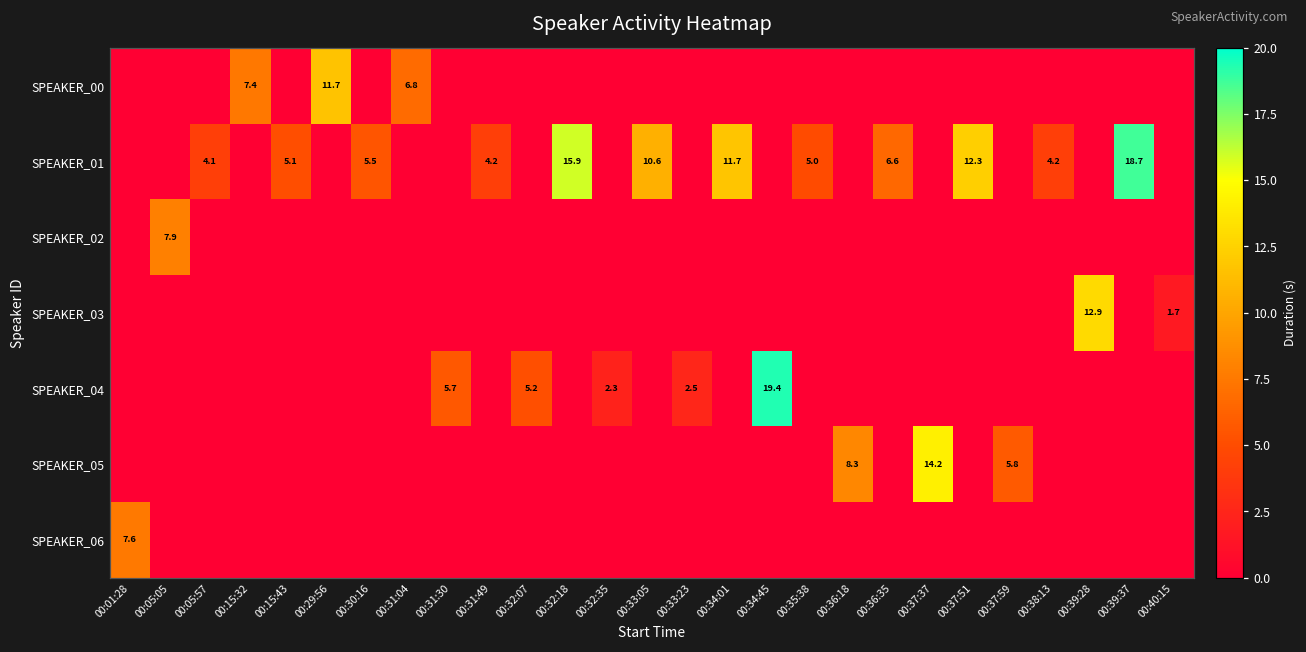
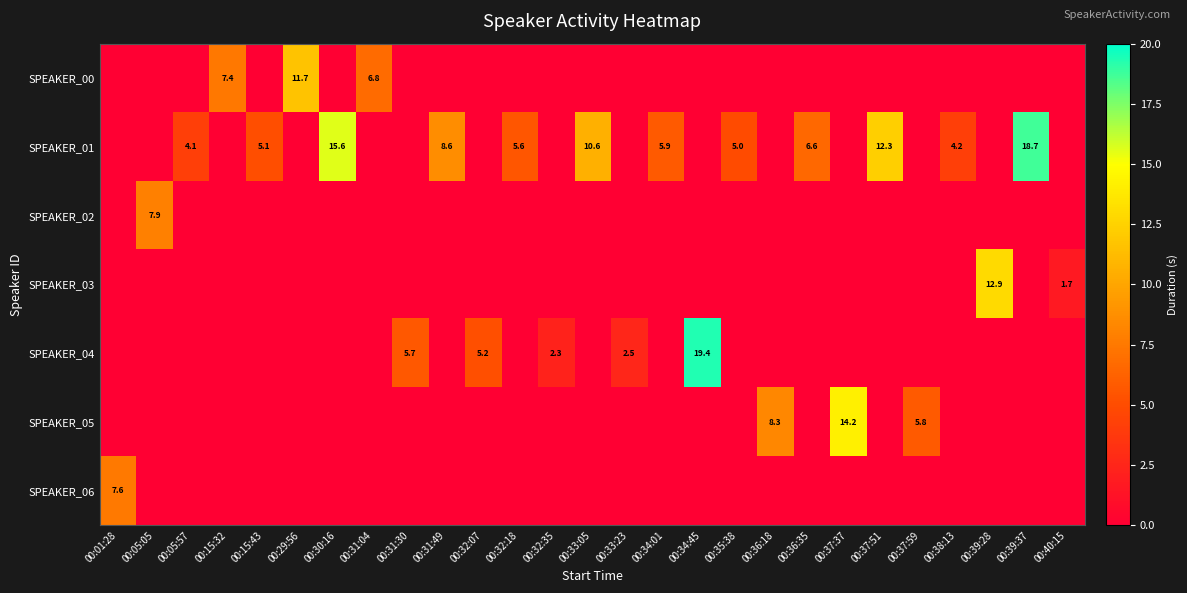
SPEAKER_01, 00:30:16: 5.5 -> 15.6
SPEAKER_01, 00:31:49: 4.2 -> 8.6
SPEAKER_01, 00:32:18: 15.9 -> 5.6
SPEAKER_01, 00:34:01: 11.7 -> 5.9
